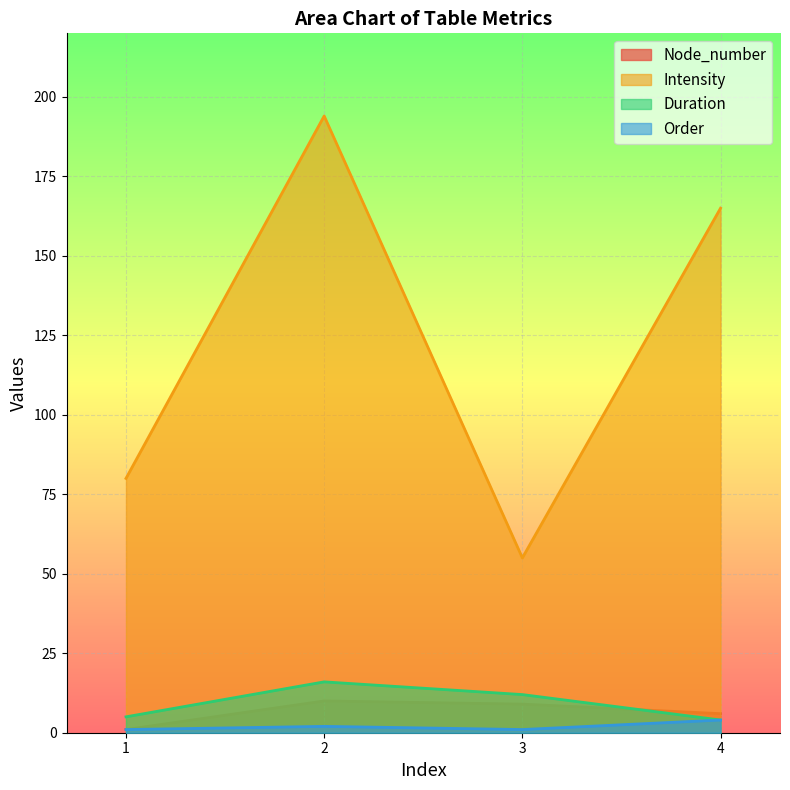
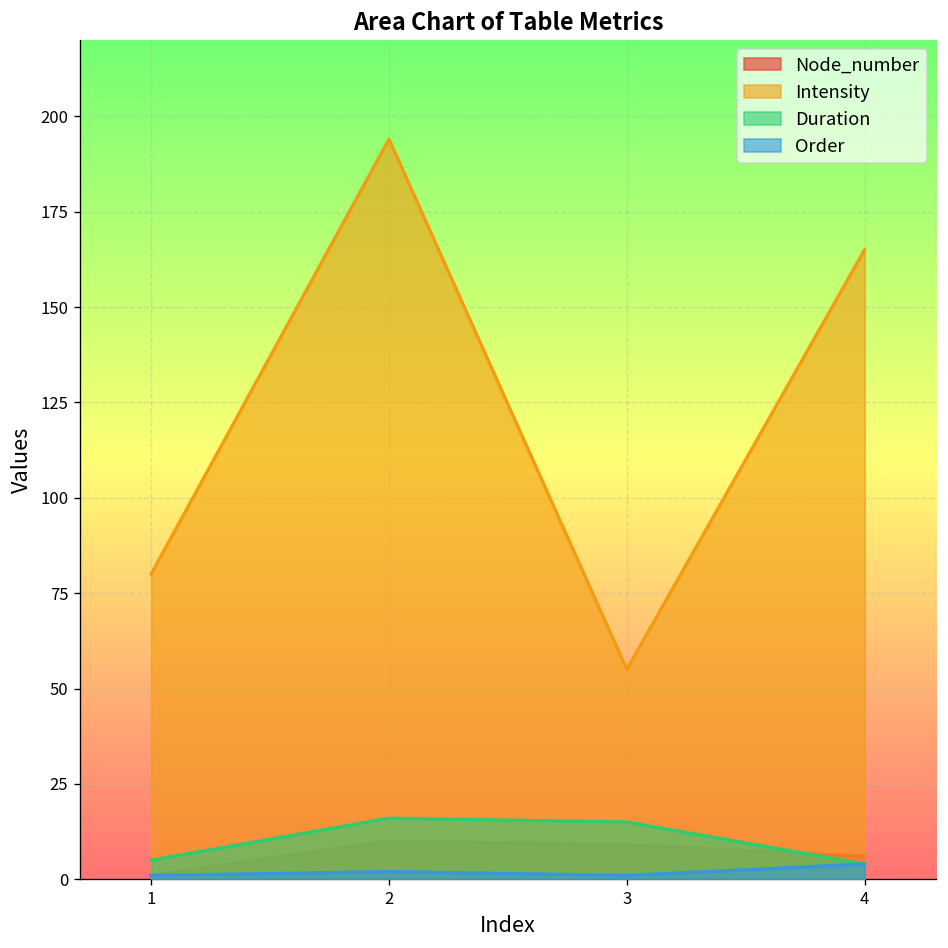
Duration, 3: 12 -> 15
